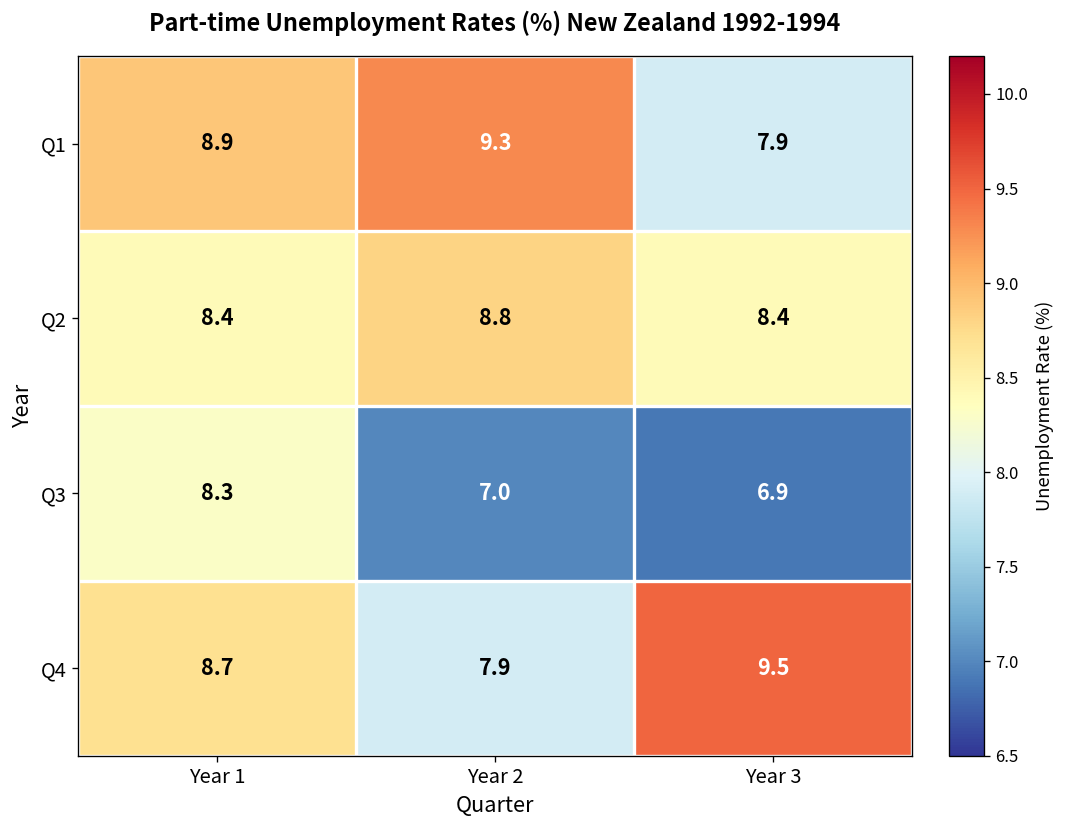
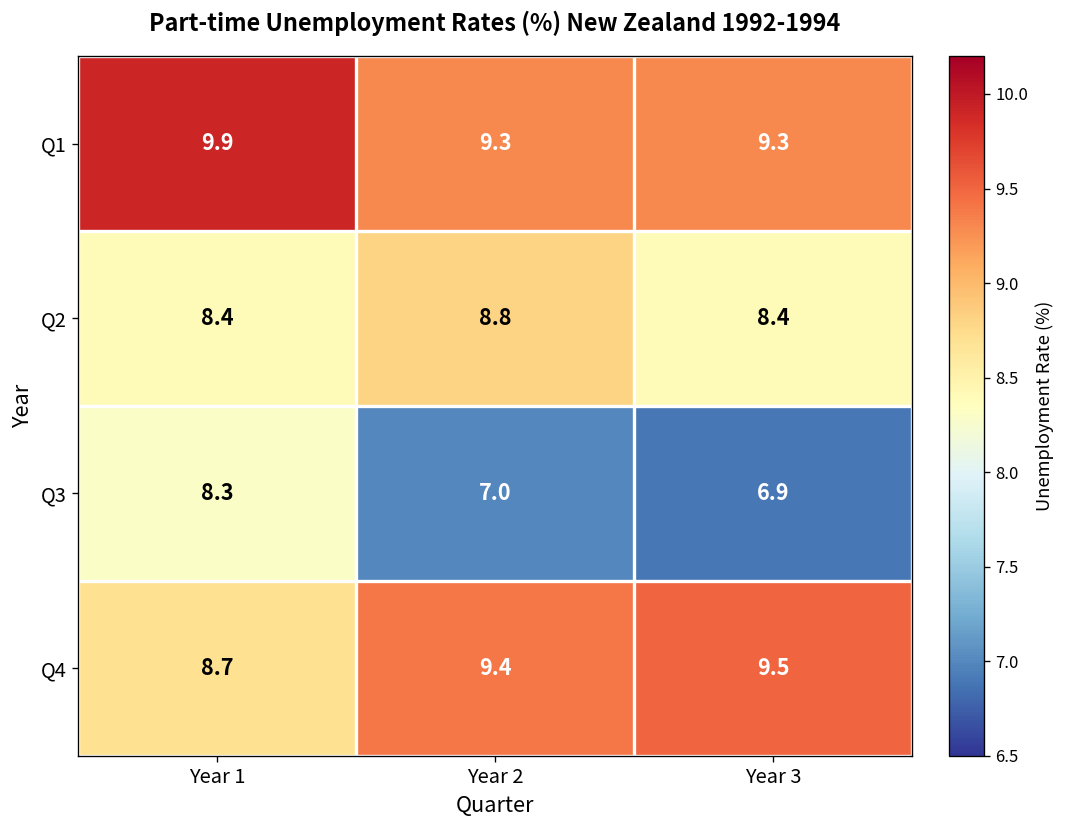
Q1, Year 1: 8.9 -> 9.9
Q1, Year 3: 7.9 -> 9.3
Q4, Year 2: 7.9 -> 9.4
